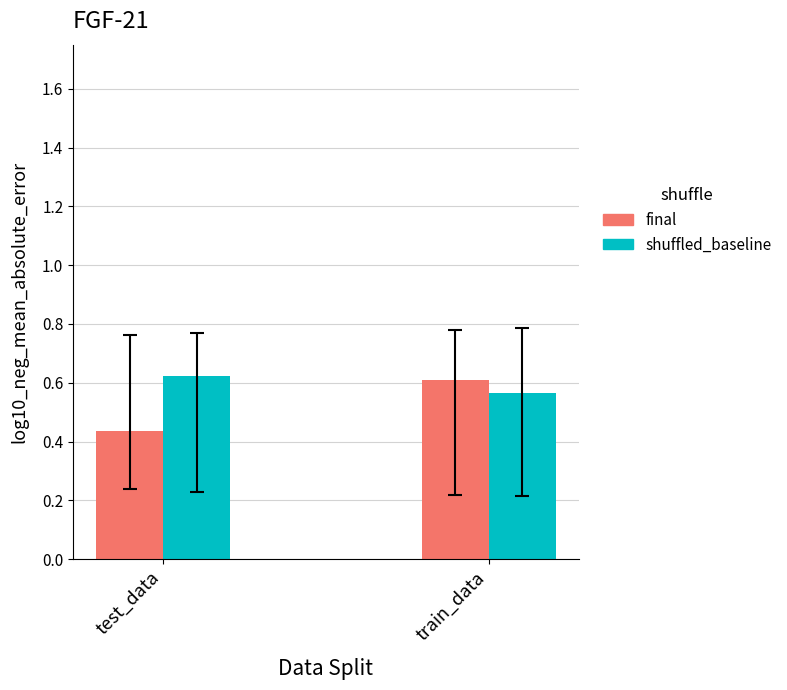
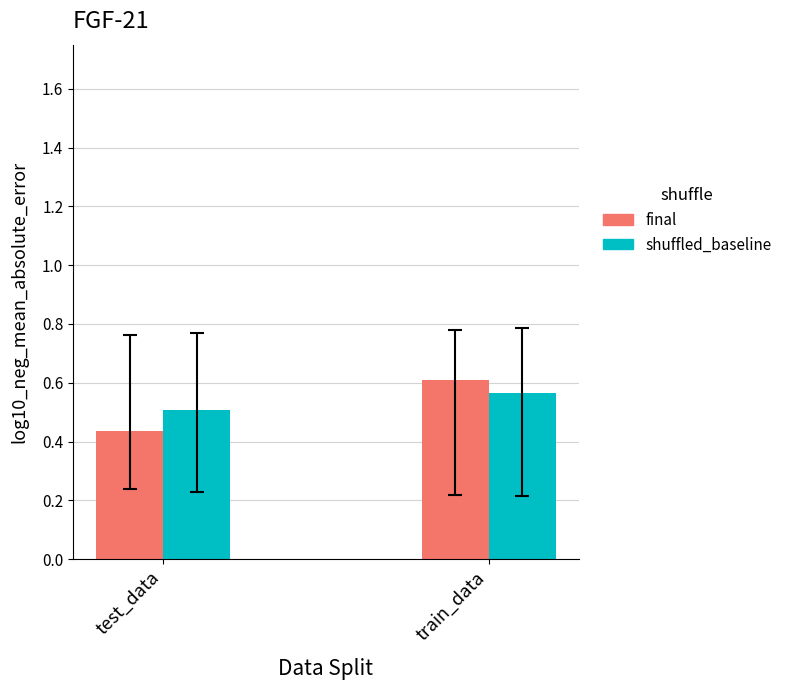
shuffled_baseline, test_data: 0.62 -> 0.51
